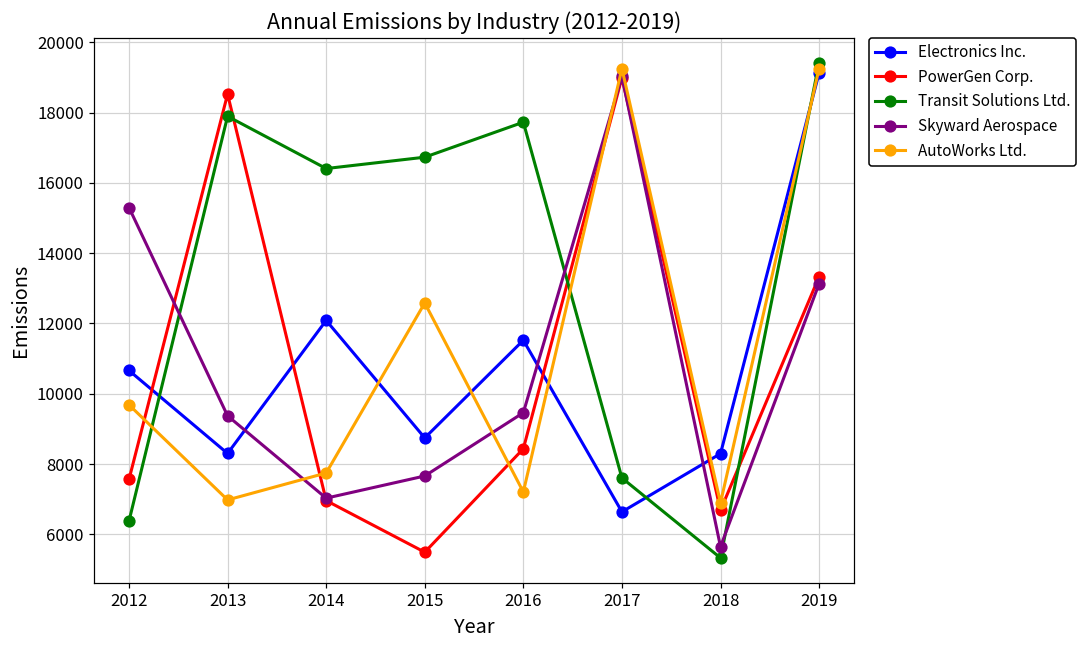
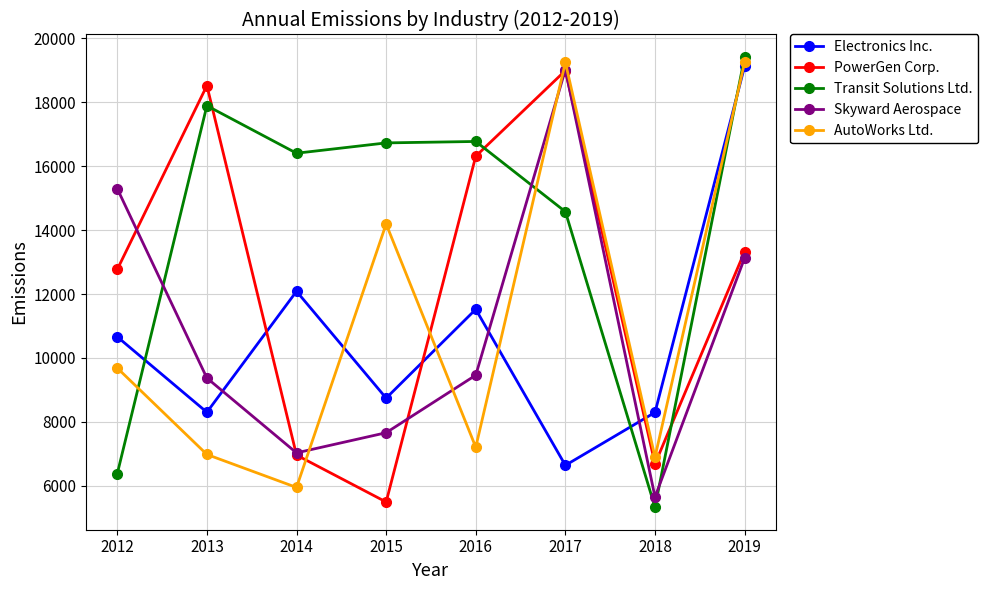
PowerGen Corp., 2012: 7600 -> 12800
AutoWorks Ltd., 2014: 7700 -> 5900
AutoWorks Ltd., 2015: 12600 -> 14200
PowerGen Corp., 2016: 8400 -> 16300
Transit Solutions Ltd., 2016: 17700 -> 16800
Transit Solutions Ltd., 2017: 7600 -> 14600
